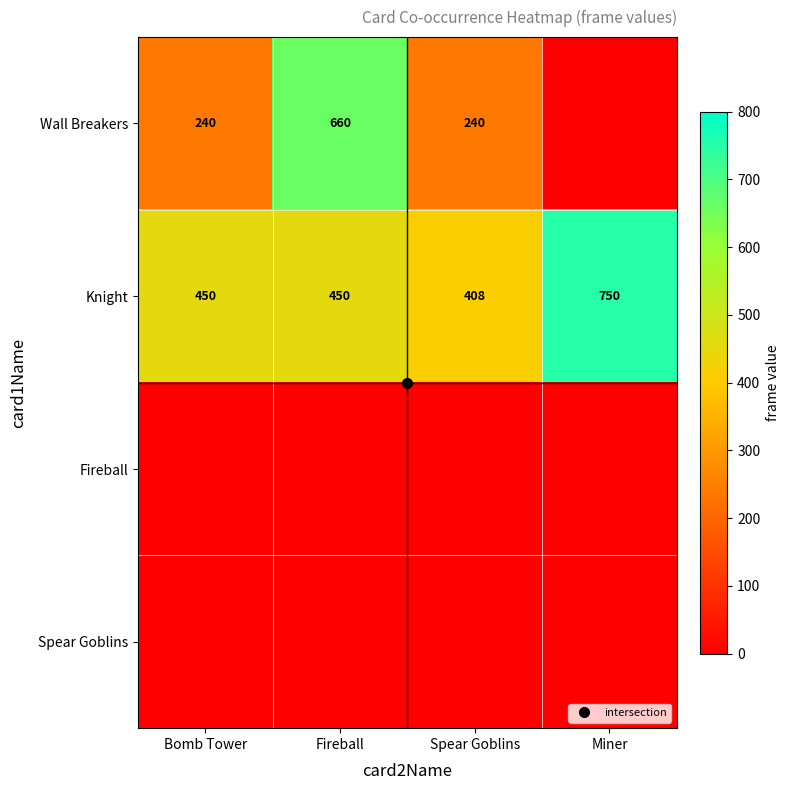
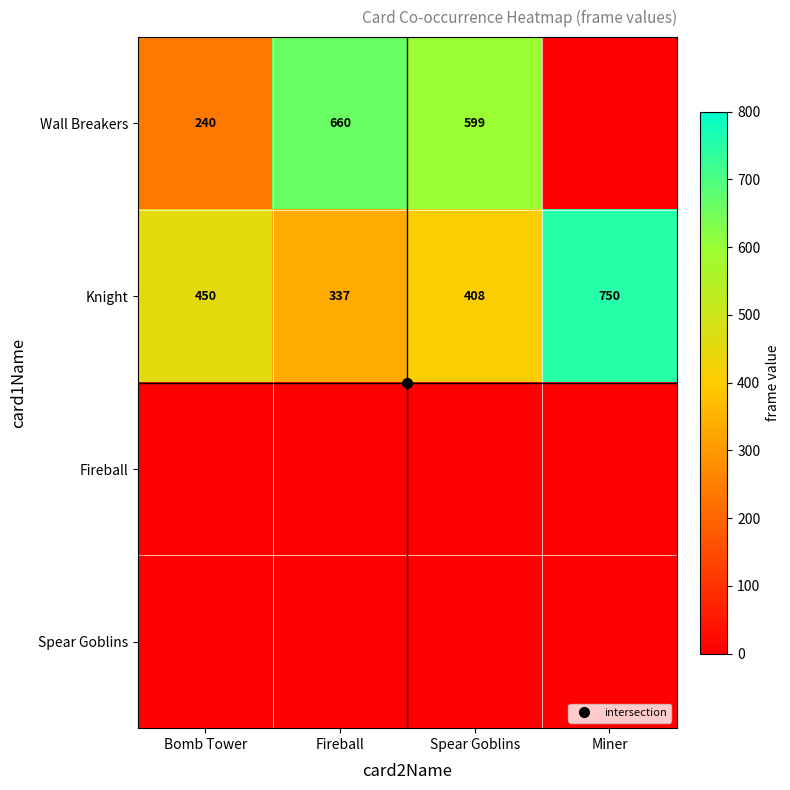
Wall Breakers, Spear Goblins: 240 -> 599
Knight, Fireball: 450 -> 337
